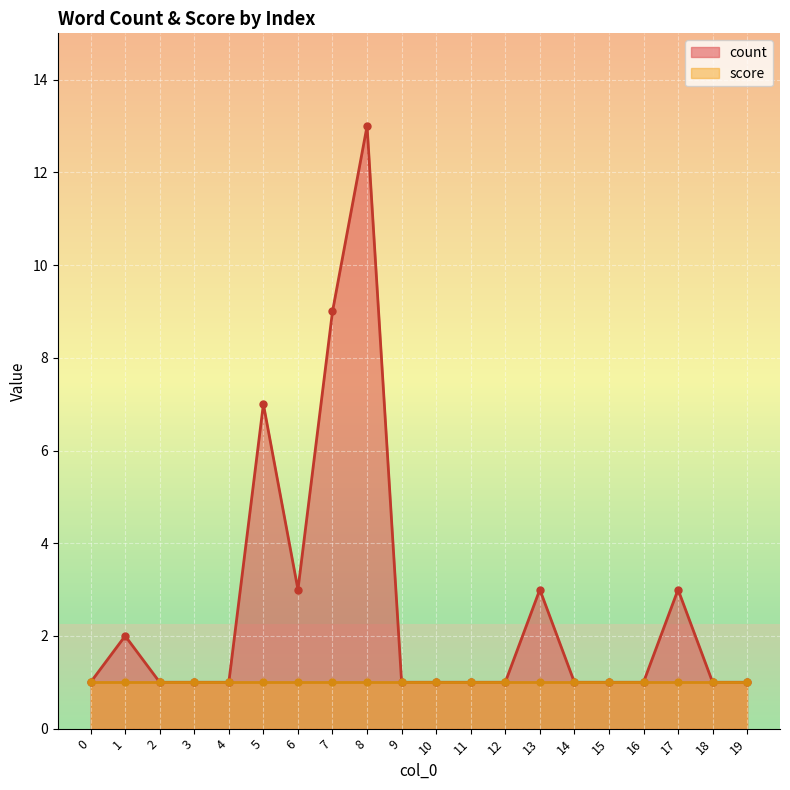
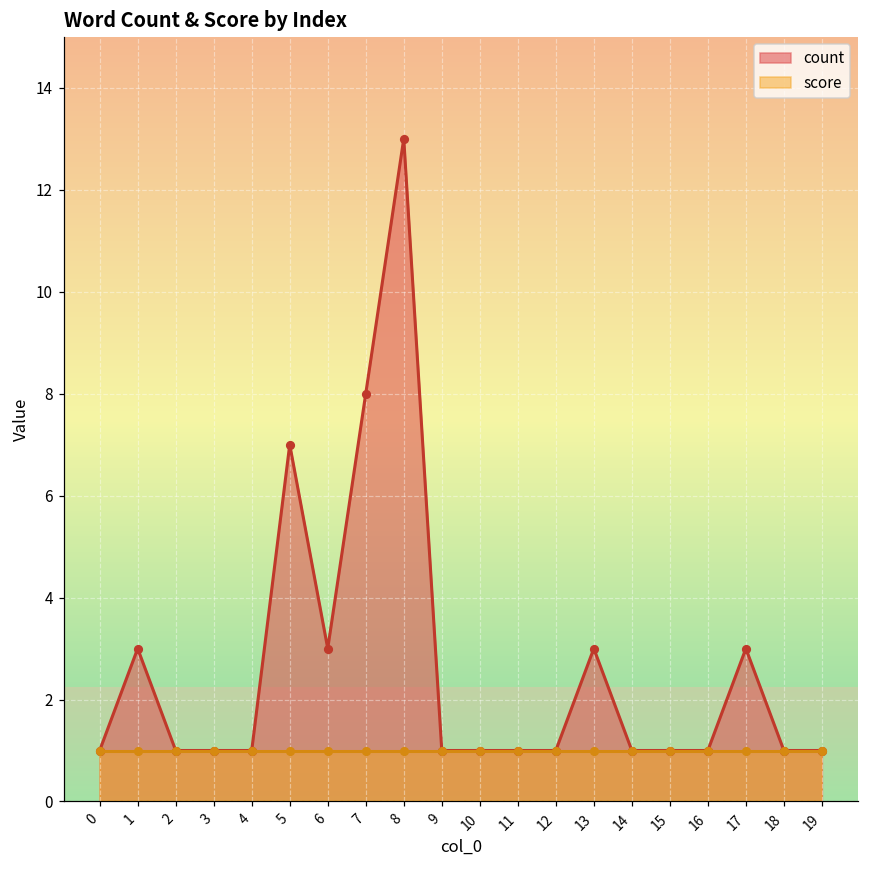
count, 1: 2 -> 3
count, 7: 9 -> 8
